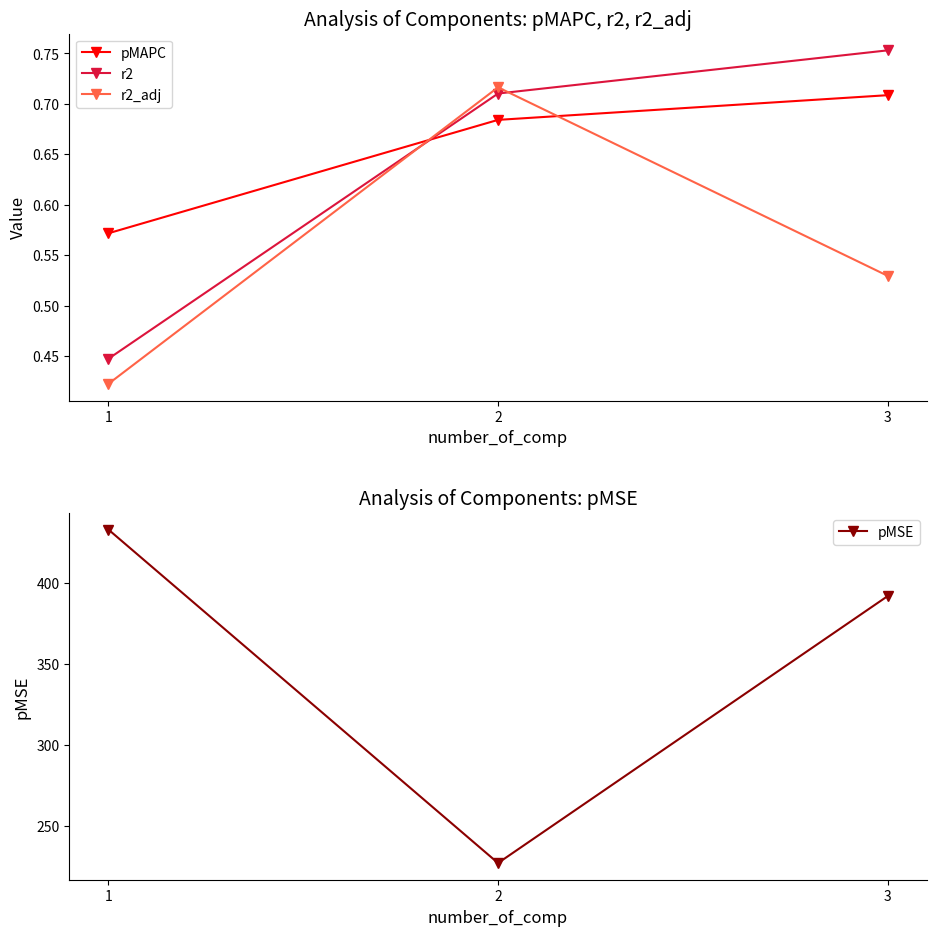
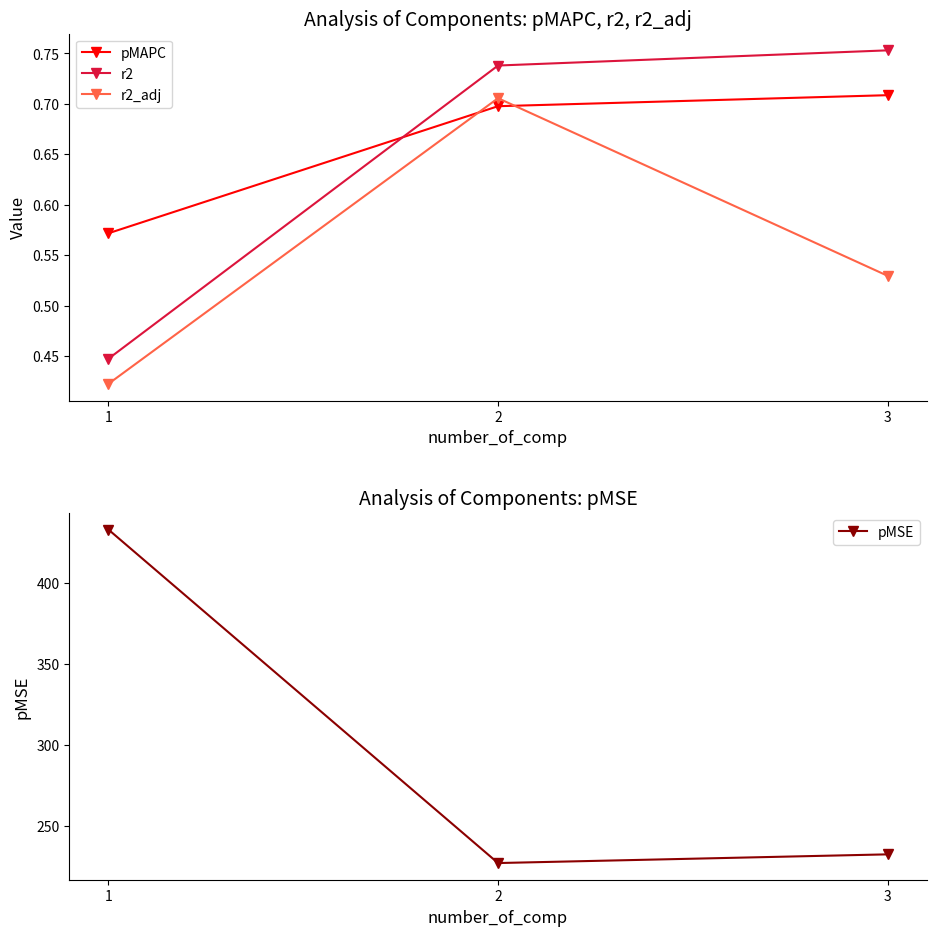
Analysis of Components: pMAPC, r2, r2_adj, pMAPC, 2: 0.684 -> 0.698
Analysis of Components: pMAPC, r2, r2_adj, r2, 2: 0.710 -> 0.738
Analysis of Components: pMAPC, r2, r2_adj, r2_adj, 2: 0.716 -> 0.706
Analysis of Components: pMSE, 3: 392 -> 232
